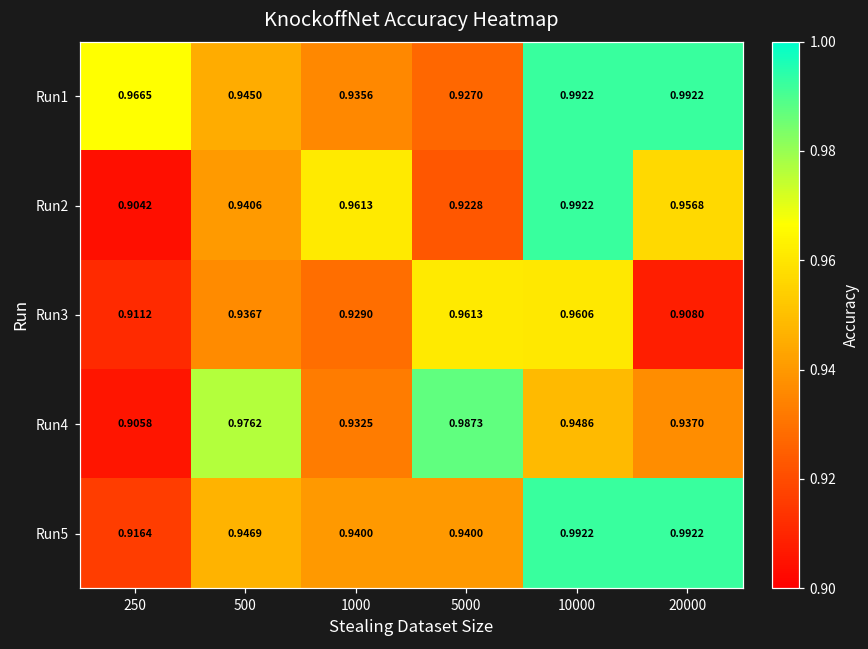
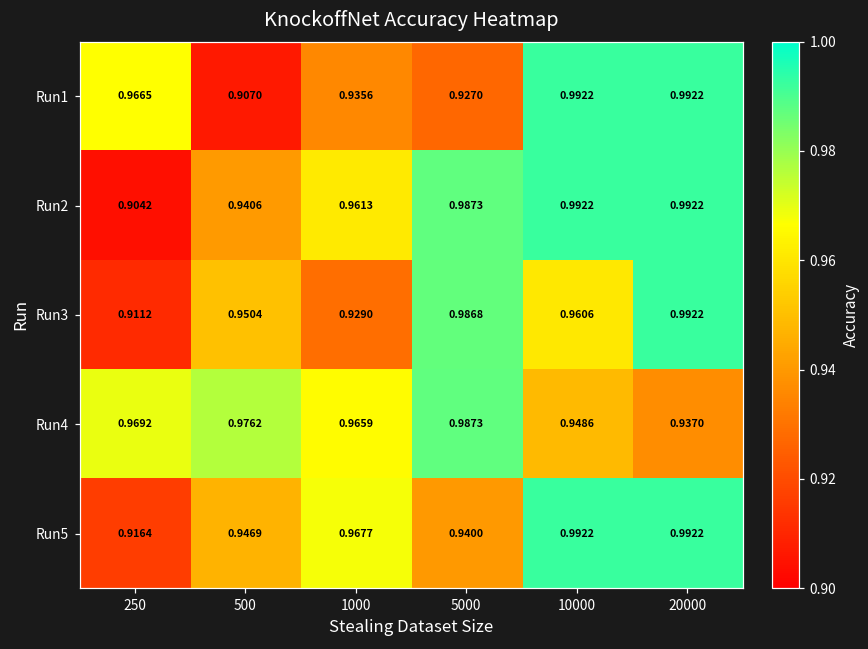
Run1, 500: 0.9450 -> 0.9070
Run2, 5000: 0.9228 -> 0.9873
Run2, 20000: 0.9568 -> 0.9922
Run3, 500: 0.9367 -> 0.9504
Run3, 5000: 0.9613 -> 0.9868
Run3, 20000: 0.9080 -> 0.9922
Run4, 250: 0.9058 -> 0.9692
Run4, 1000: 0.9325 -> 0.9659
Run5, 1000: 0.9400 -> 0.9677
